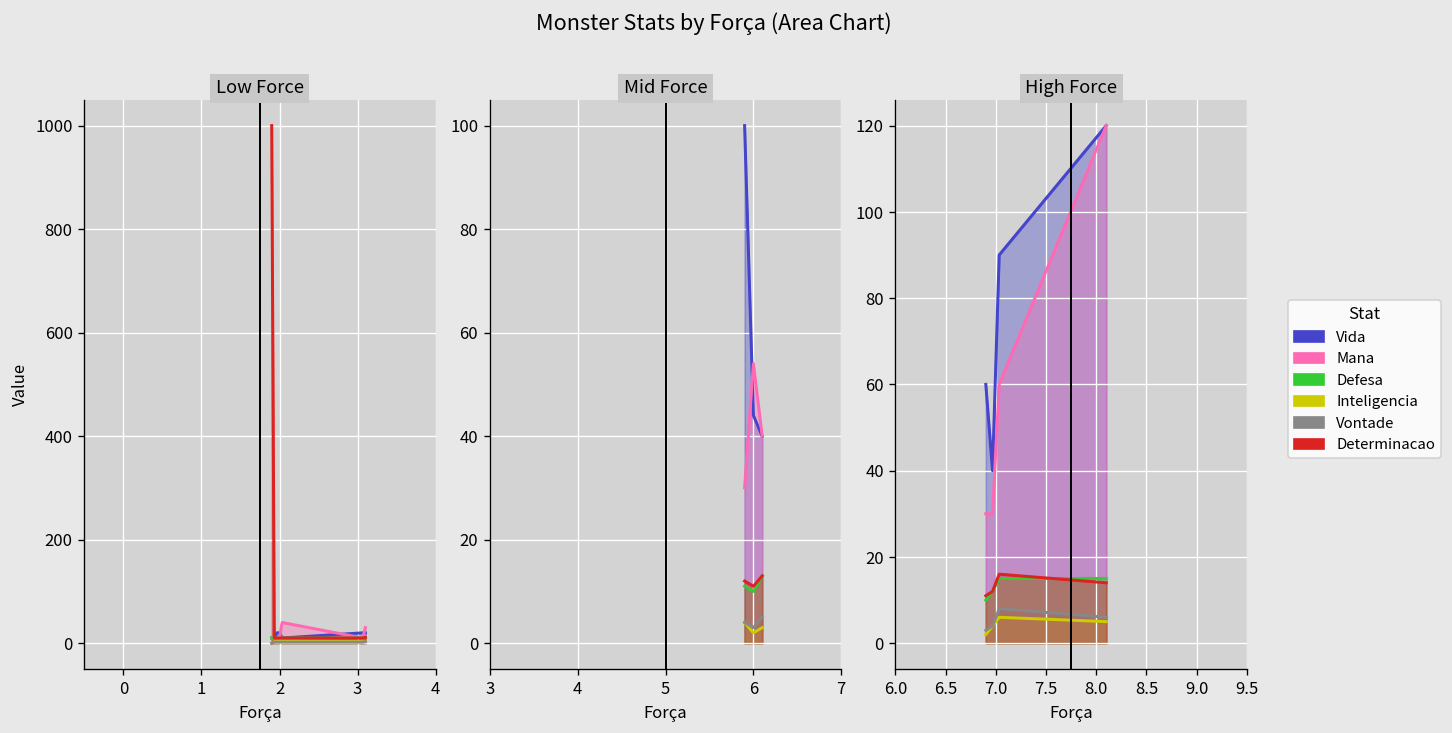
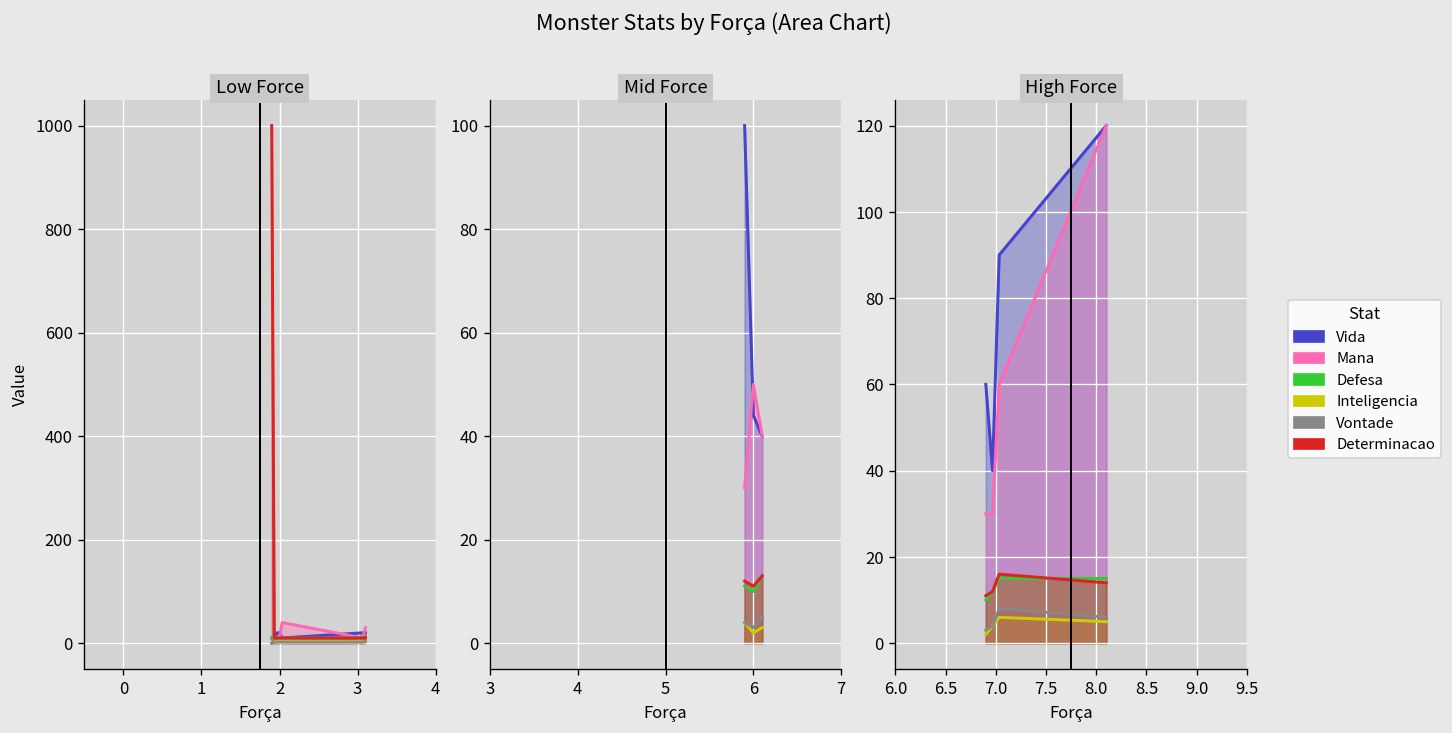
Mid Force, Mana, 6: 54 -> 50
